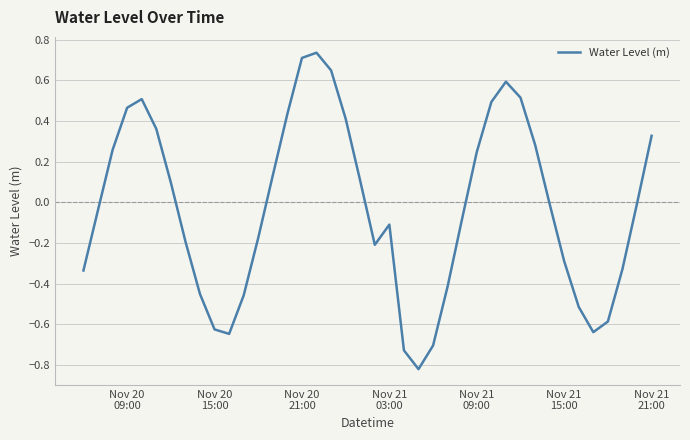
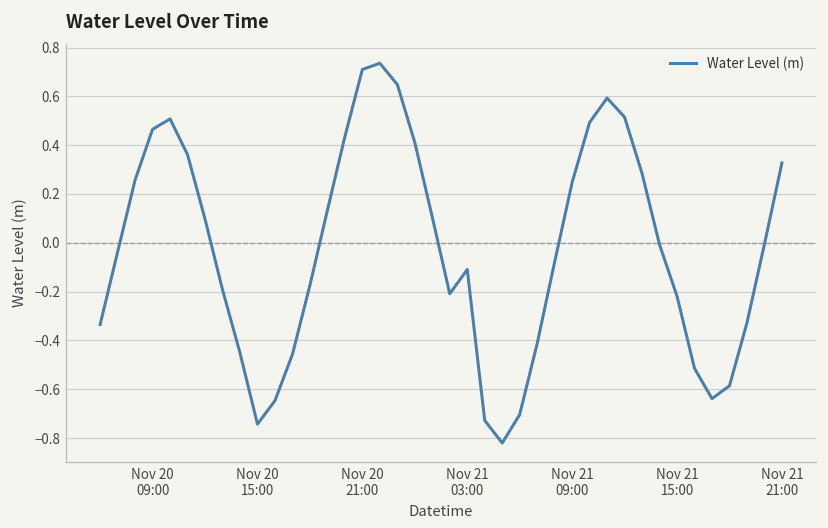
Nov 20 15:00: -0.62 -> -0.74
Nov 21 15:00: -0.29 -> -0.22
